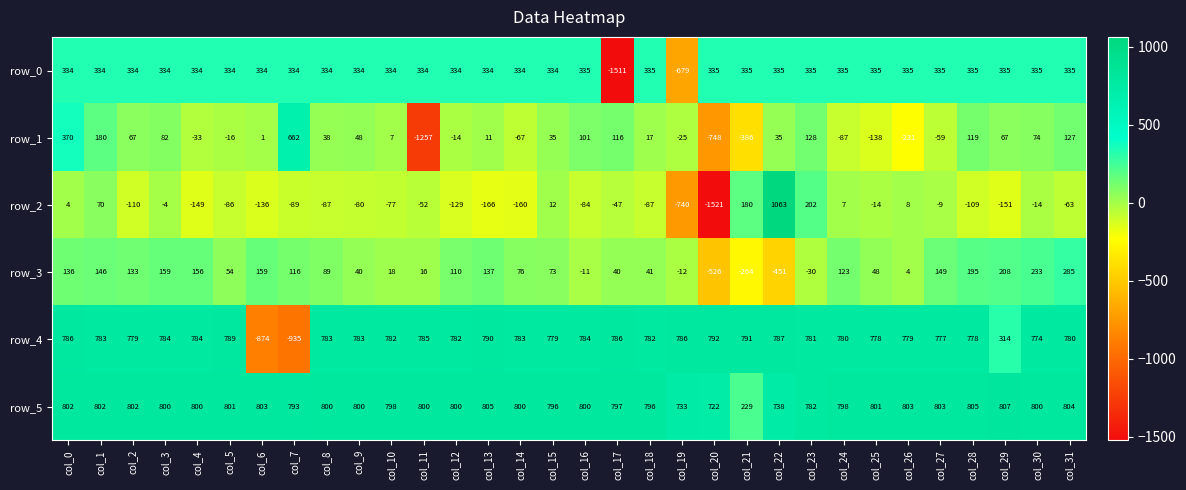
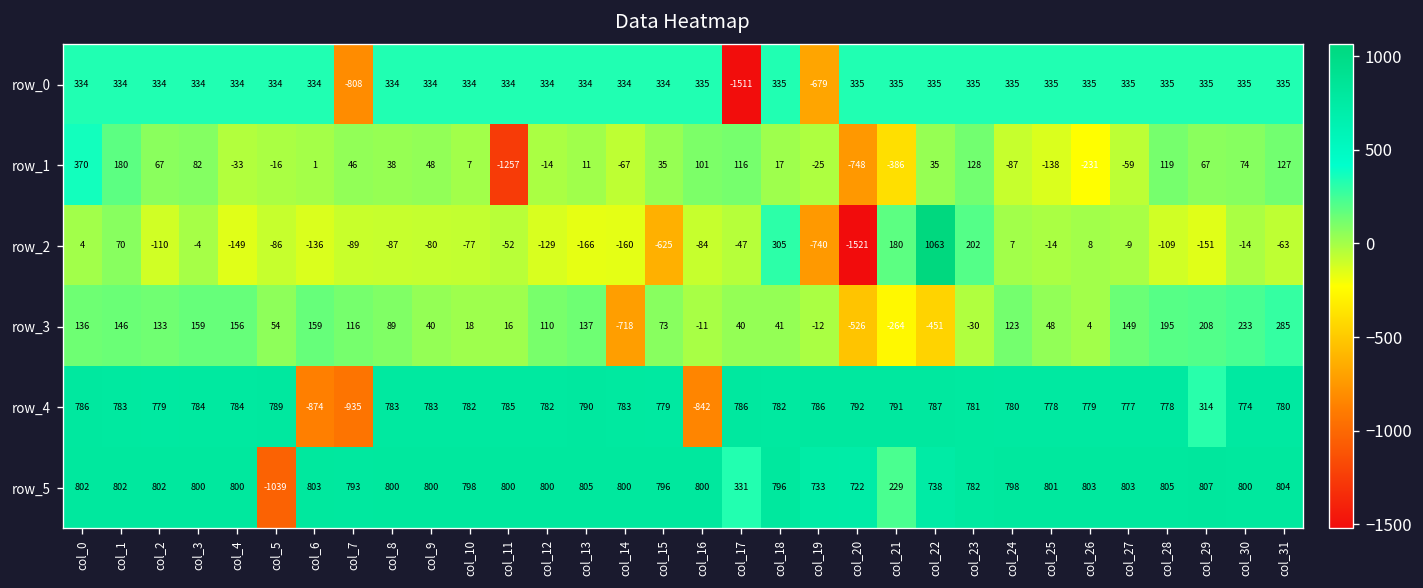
row_0, col_7: 334 -> -808
row_1, col_7: 662 -> 46
row_2, col_15: 12 -> -625
row_2, col_18: -87 -> 305
row_3, col_14: 76 -> -718
row_4, col_16: 784 -> -842
row_5, col_5: 801 -> -1039
row_5, col_17: 797 -> 331
